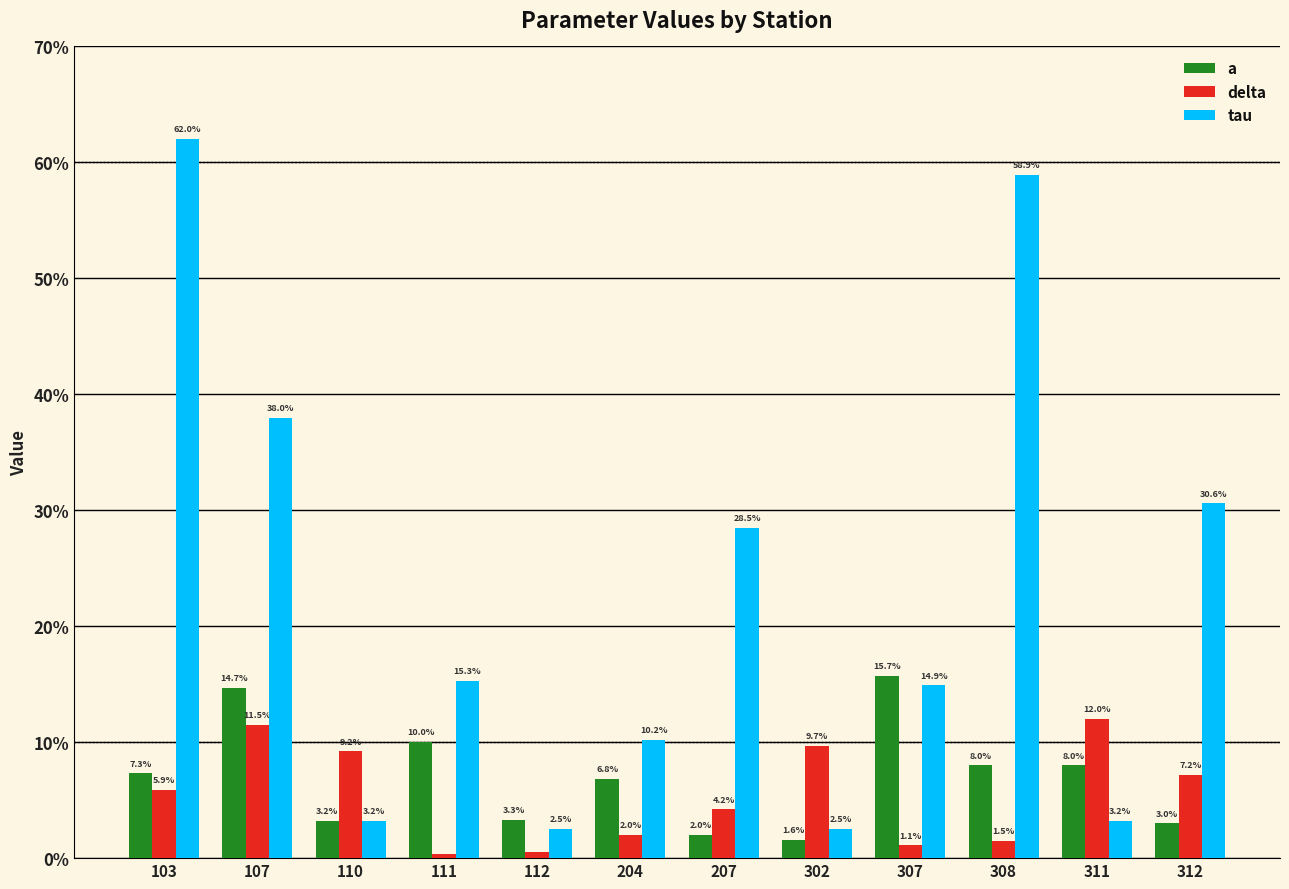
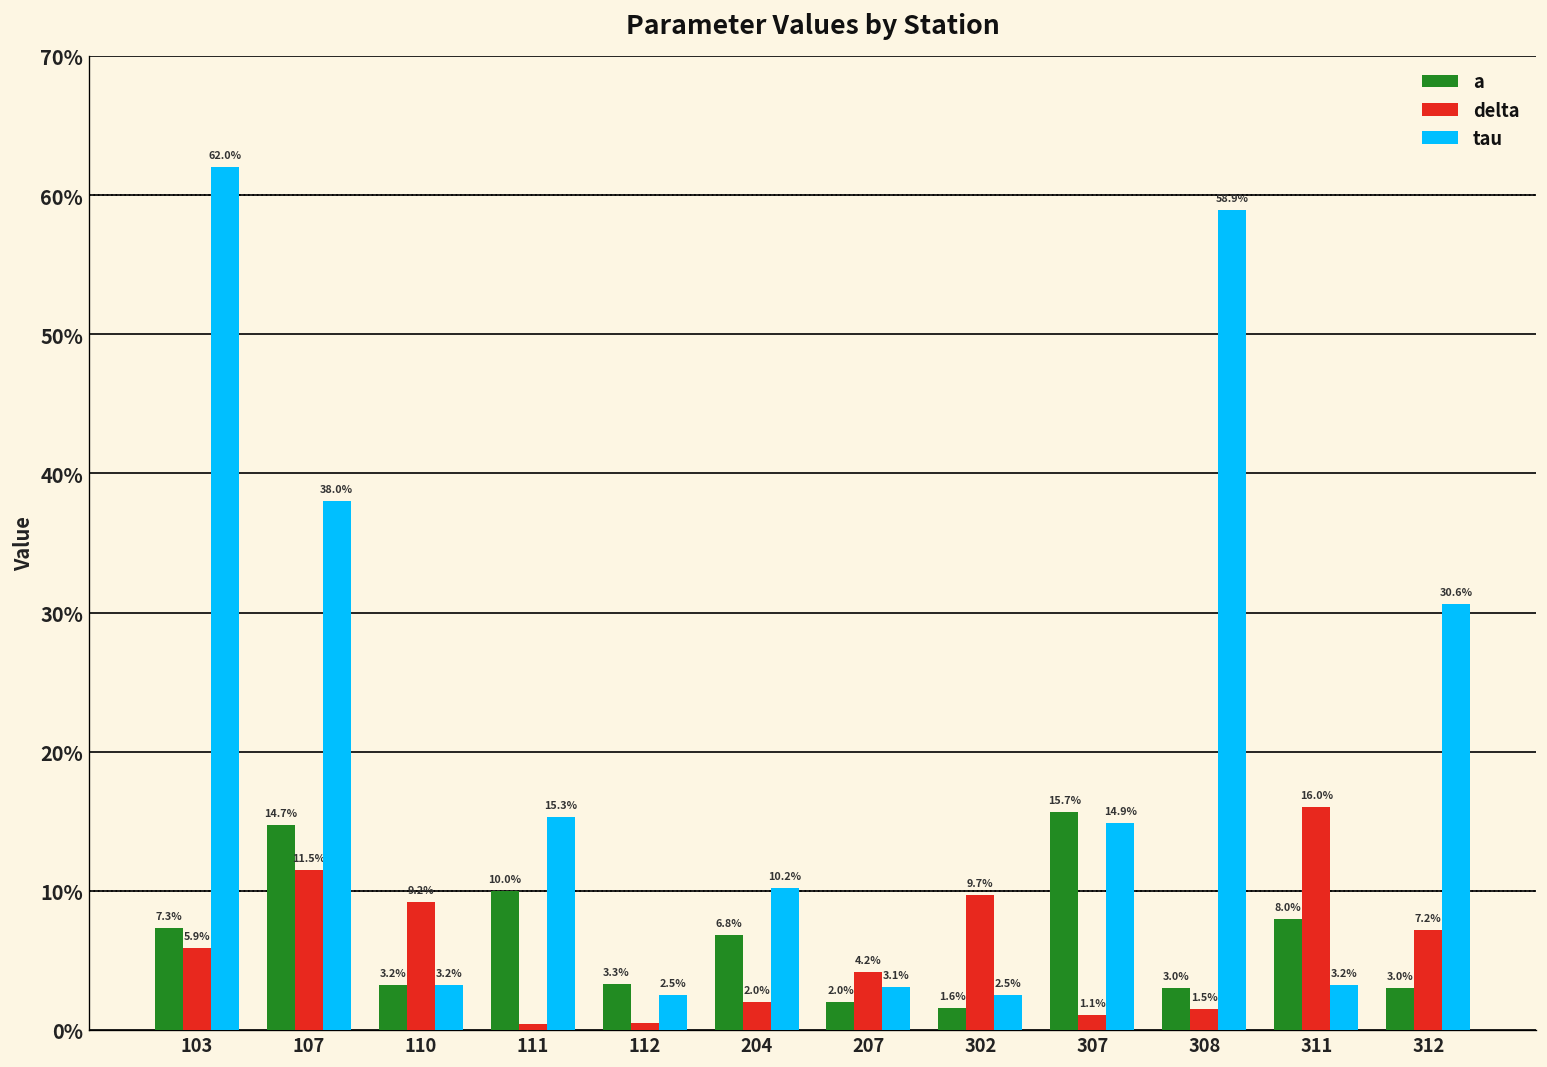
tau, 207: 28.5% -> 3.1%
a, 308: 8.0% -> 3.0%
delta, 311: 12.0% -> 16.0%
